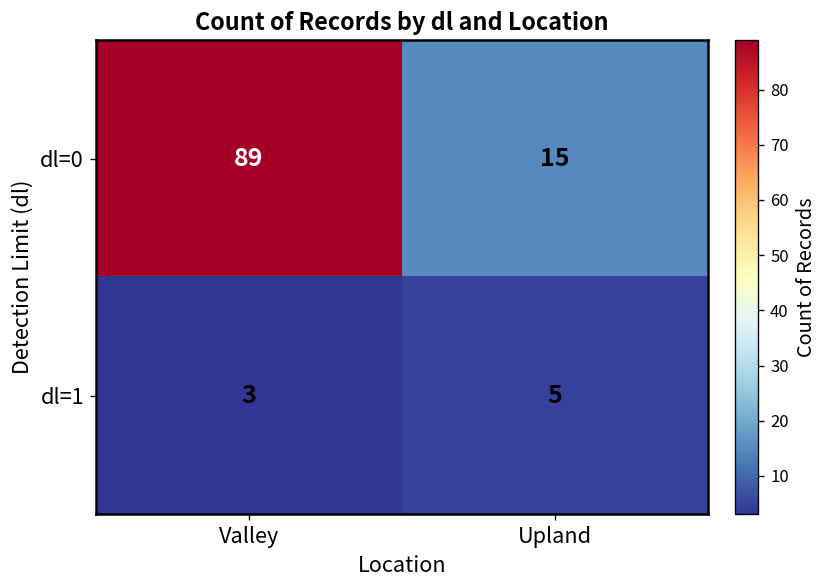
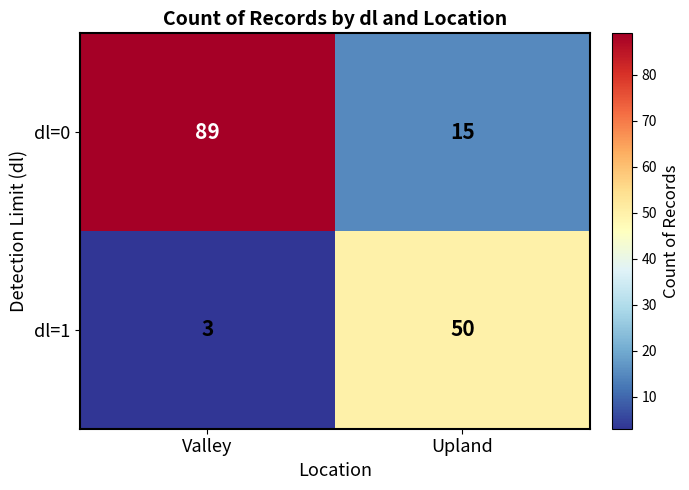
dl=1, Upland: 5 -> 50
